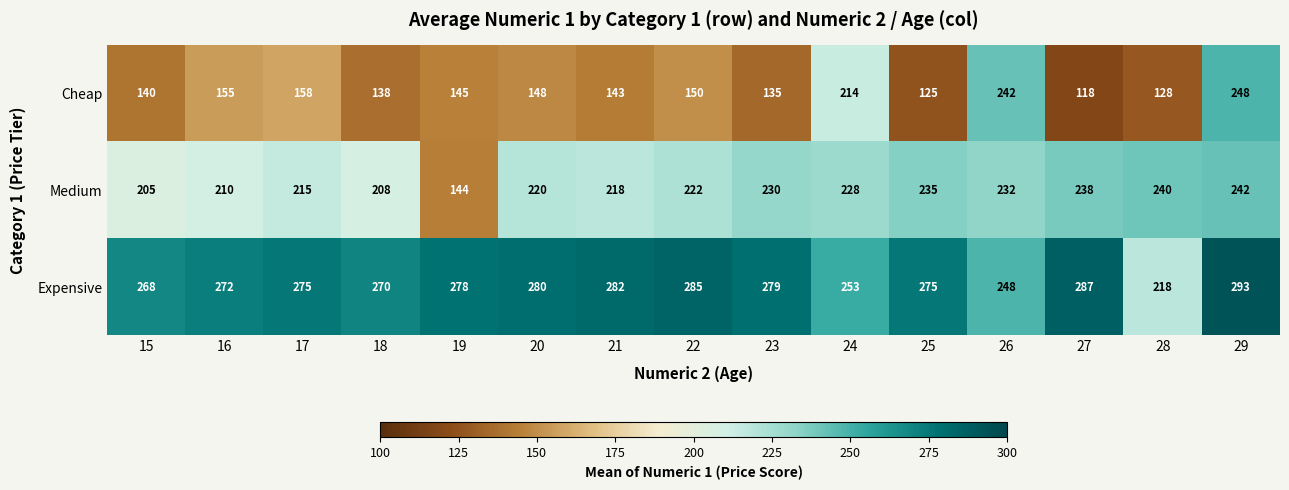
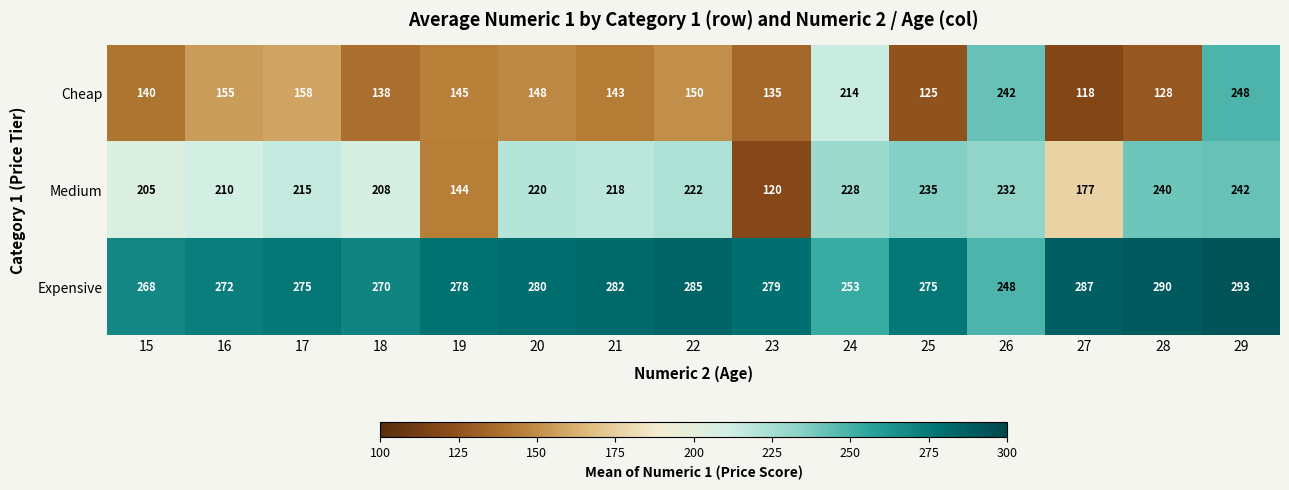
Medium, 23: 230 -> 120
Medium, 27: 238 -> 177
Expensive, 28: 218 -> 290
